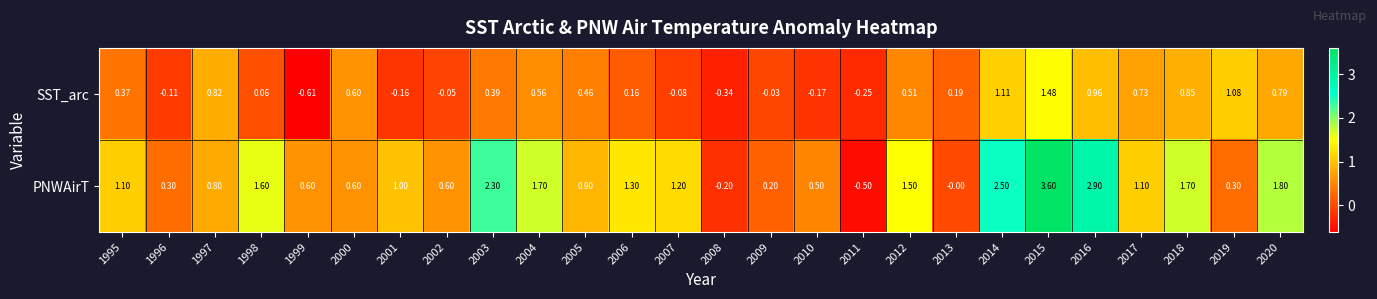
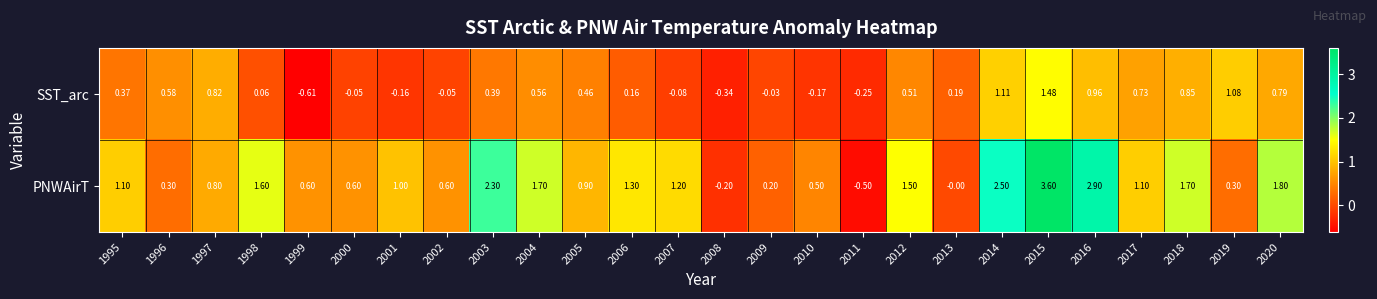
SST_arc, 1996: -0.11 -> 0.58
SST_arc, 2000: 0.60 -> -0.05
